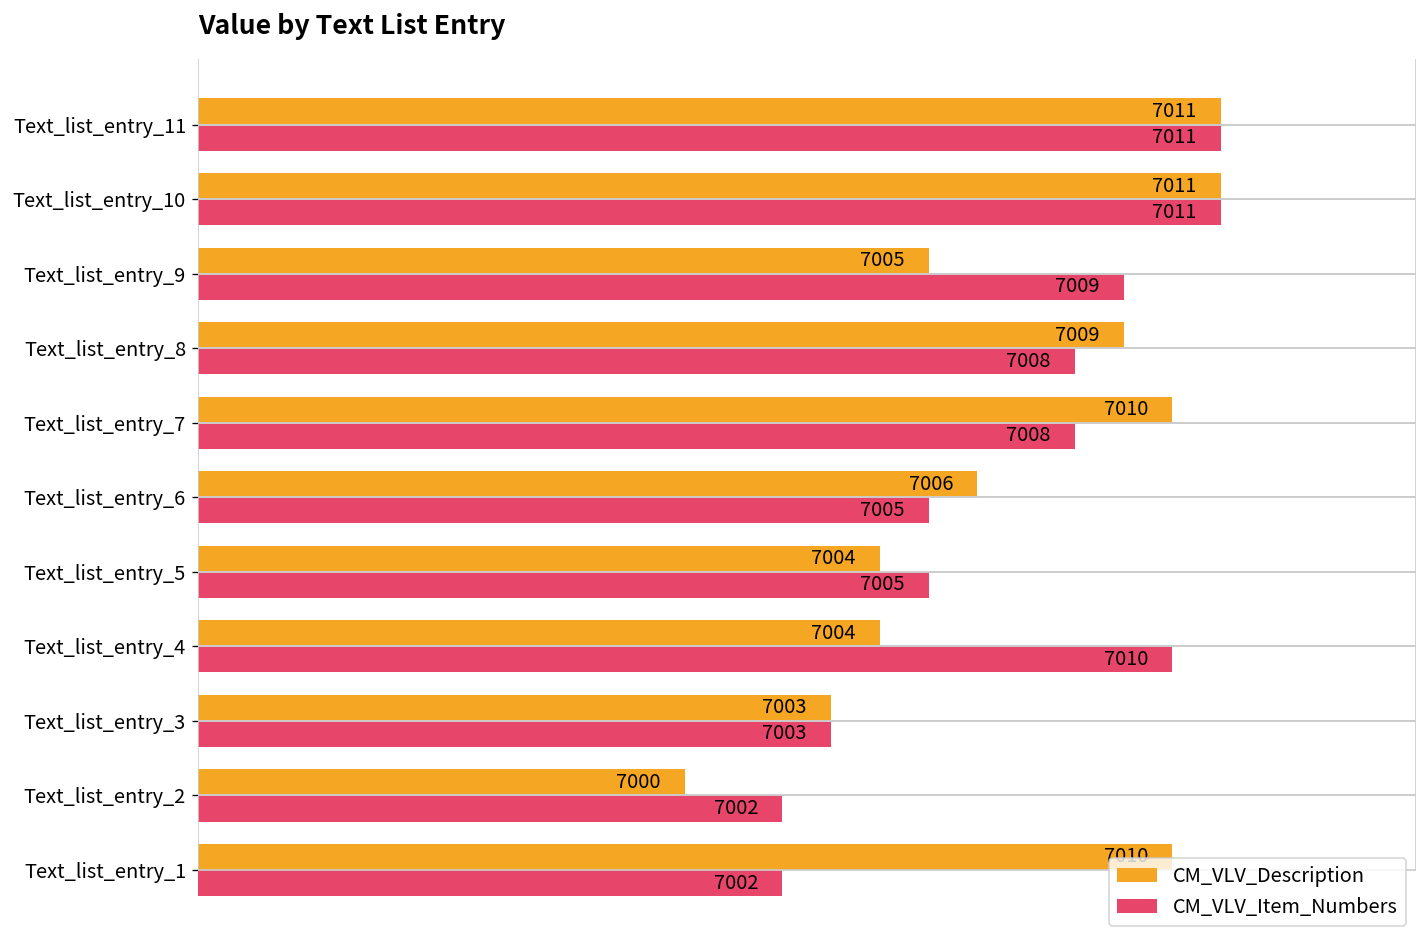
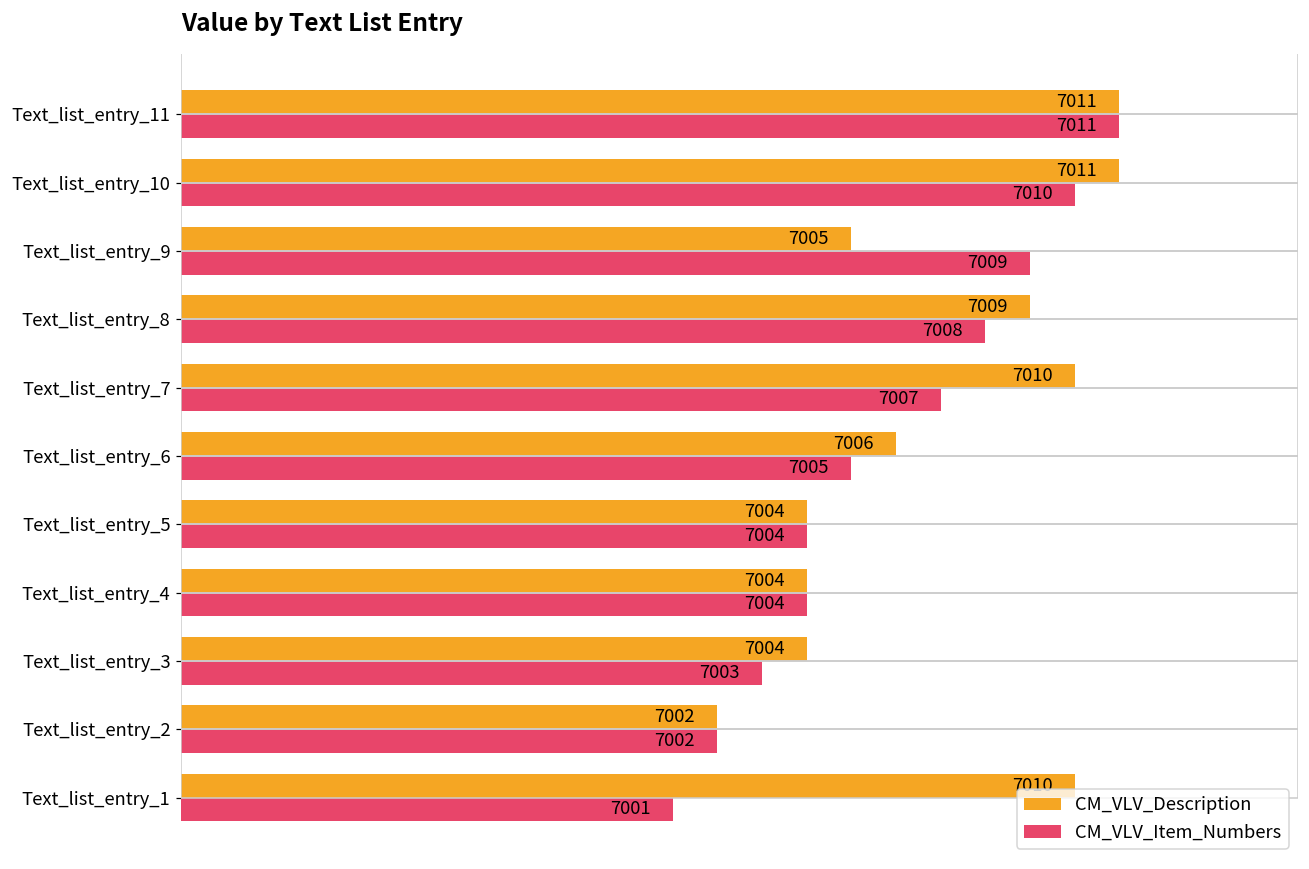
CM_VLV_Item_Numbers, Text_list_entry_10: 7011 -> 7010
CM_VLV_Item_Numbers, Text_list_entry_7: 7008 -> 7007
CM_VLV_Item_Numbers, Text_list_entry_5: 7005 -> 7004
CM_VLV_Item_Numbers, Text_list_entry_4: 7010 -> 7004
CM_VLV_Description, Text_list_entry_3: 7003 -> 7004
CM_VLV_Description, Text_list_entry_2: 7000 -> 7002
CM_VLV_Item_Numbers, Text_list_entry_1: 7002 -> 7001
